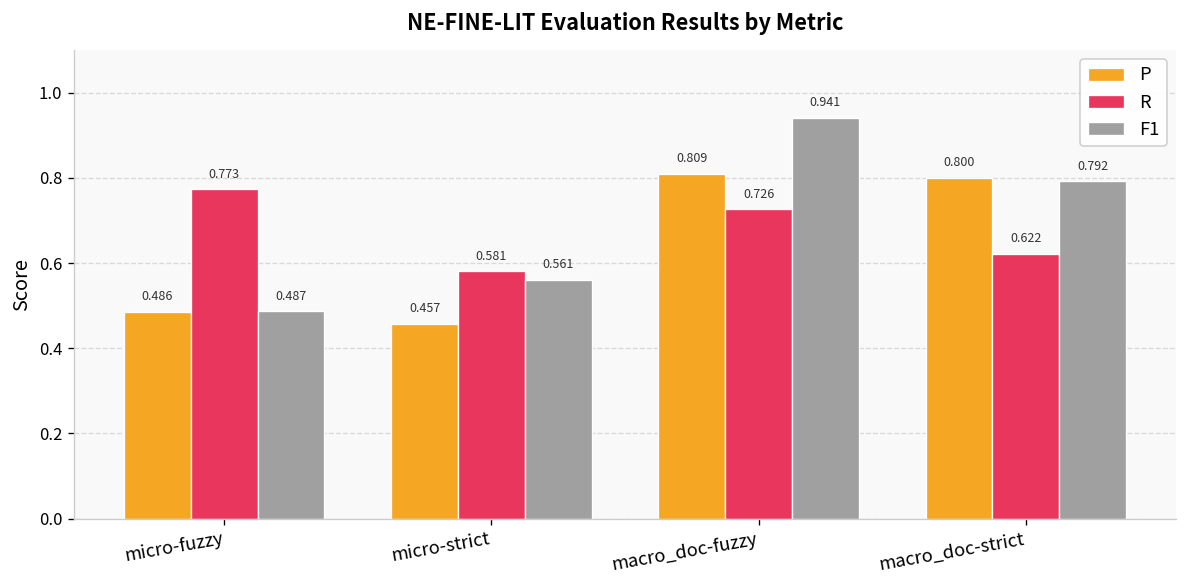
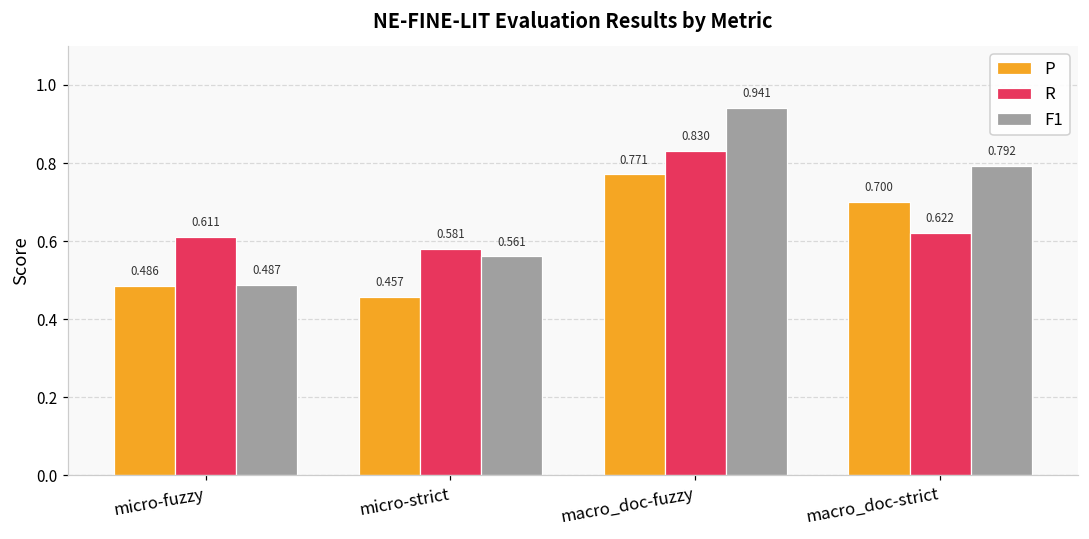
R, micro-fuzzy: 0.773 -> 0.611
P, macro_doc-fuzzy: 0.809 -> 0.771
R, macro_doc-fuzzy: 0.726 -> 0.830
P, macro_doc-strict: 0.800 -> 0.700
